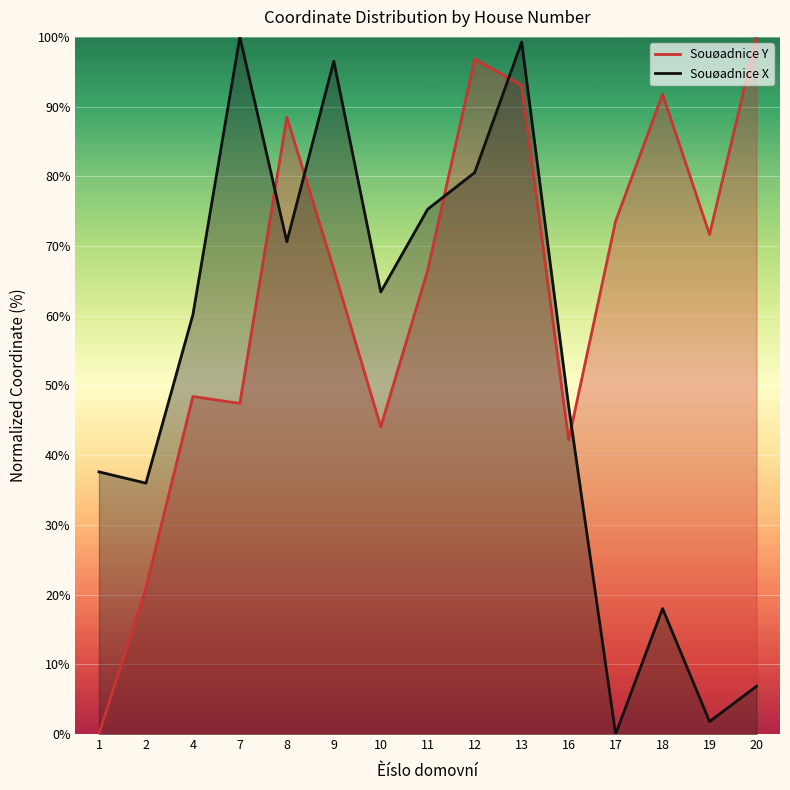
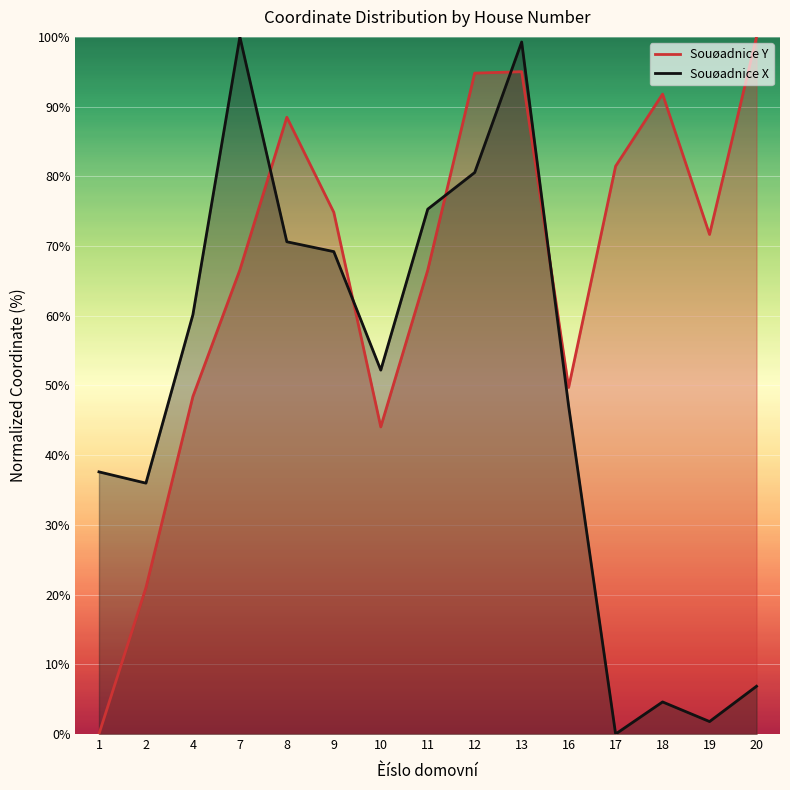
Souøadnice Y, 7: 47% -> 67%
Souøadnice Y, 9: 67% -> 75%
Souøadnice X, 9: 97% -> 69%
Souøadnice X, 10: 63% -> 52%
Souøadnice Y, 12: 97% -> 95%
Souøadnice Y, 13: 93% -> 95%
Souøadnice Y, 16: 42% -> 50%
Souøadnice Y, 17: 74% -> 81%
Souøadnice X, 18: 18% -> 5%
